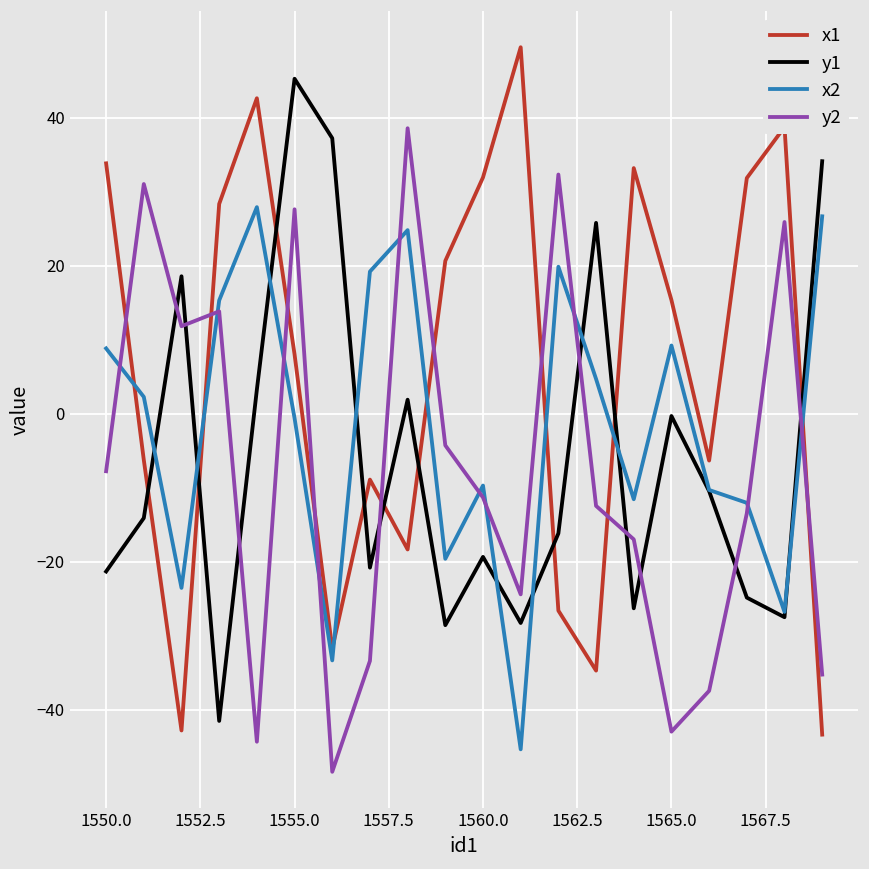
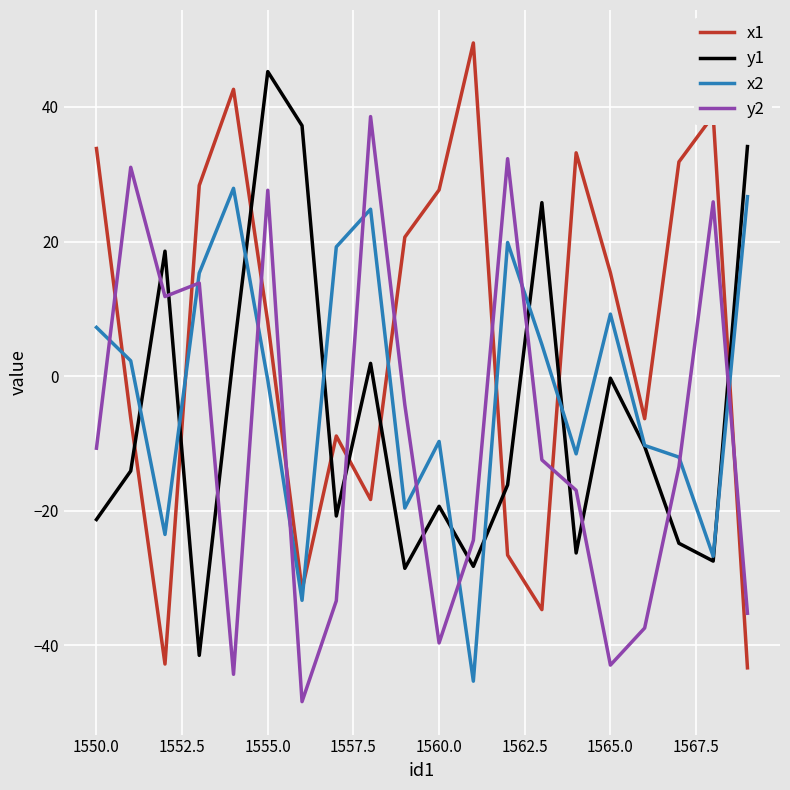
x2, 1550.0: 9 -> 7
y2, 1550.0: -8 -> -11
x1, 1560.0: 32 -> 28
y2, 1560.0: -11 -> -40
